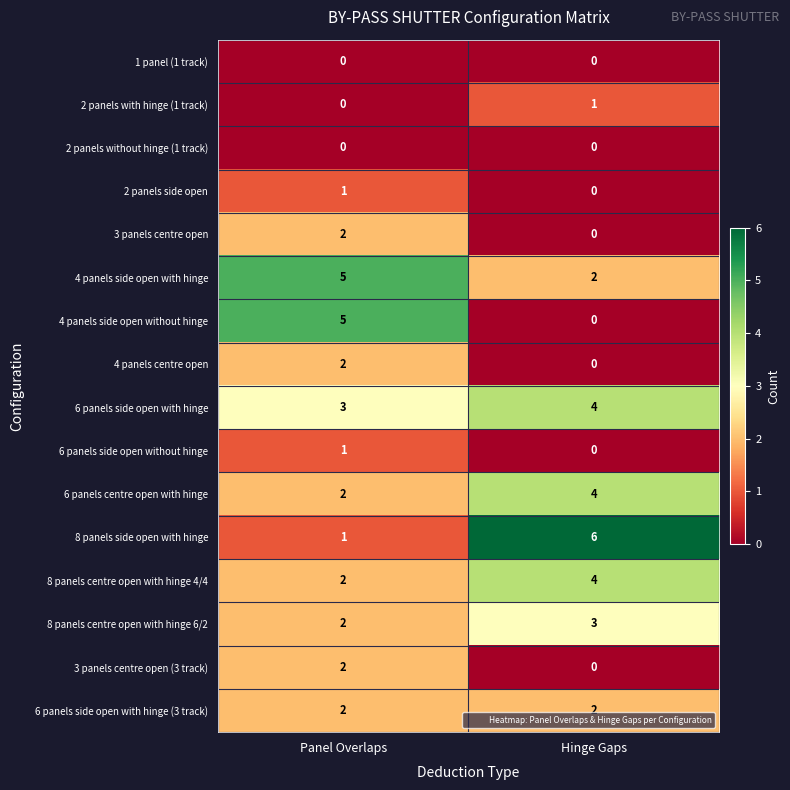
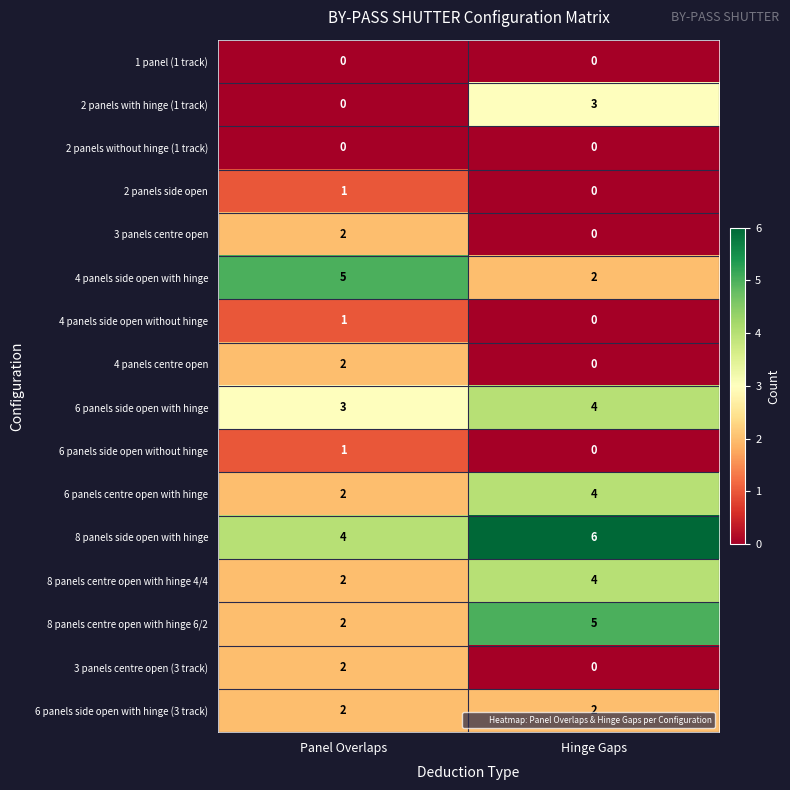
2 panels with hinge (1 track), Hinge Gaps: 1 -> 3
4 panels side open without hinge, Panel Overlaps: 5 -> 1
8 panels side open with hinge, Panel Overlaps: 1 -> 4
8 panels centre open with hinge 6/2, Hinge Gaps: 3 -> 5
